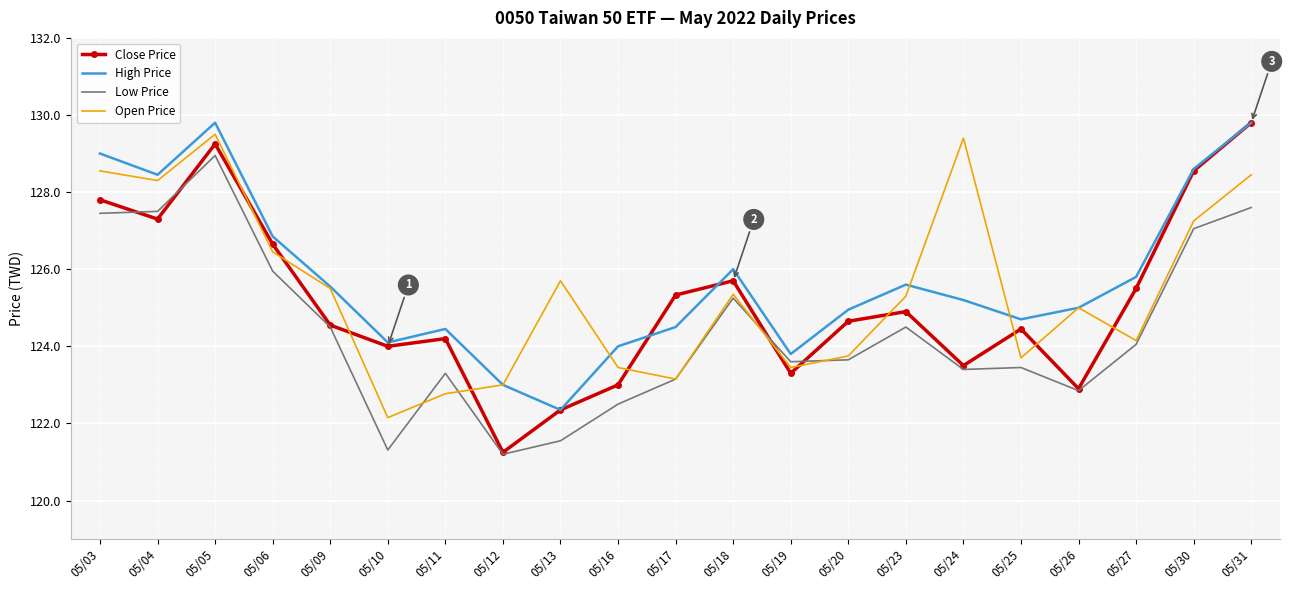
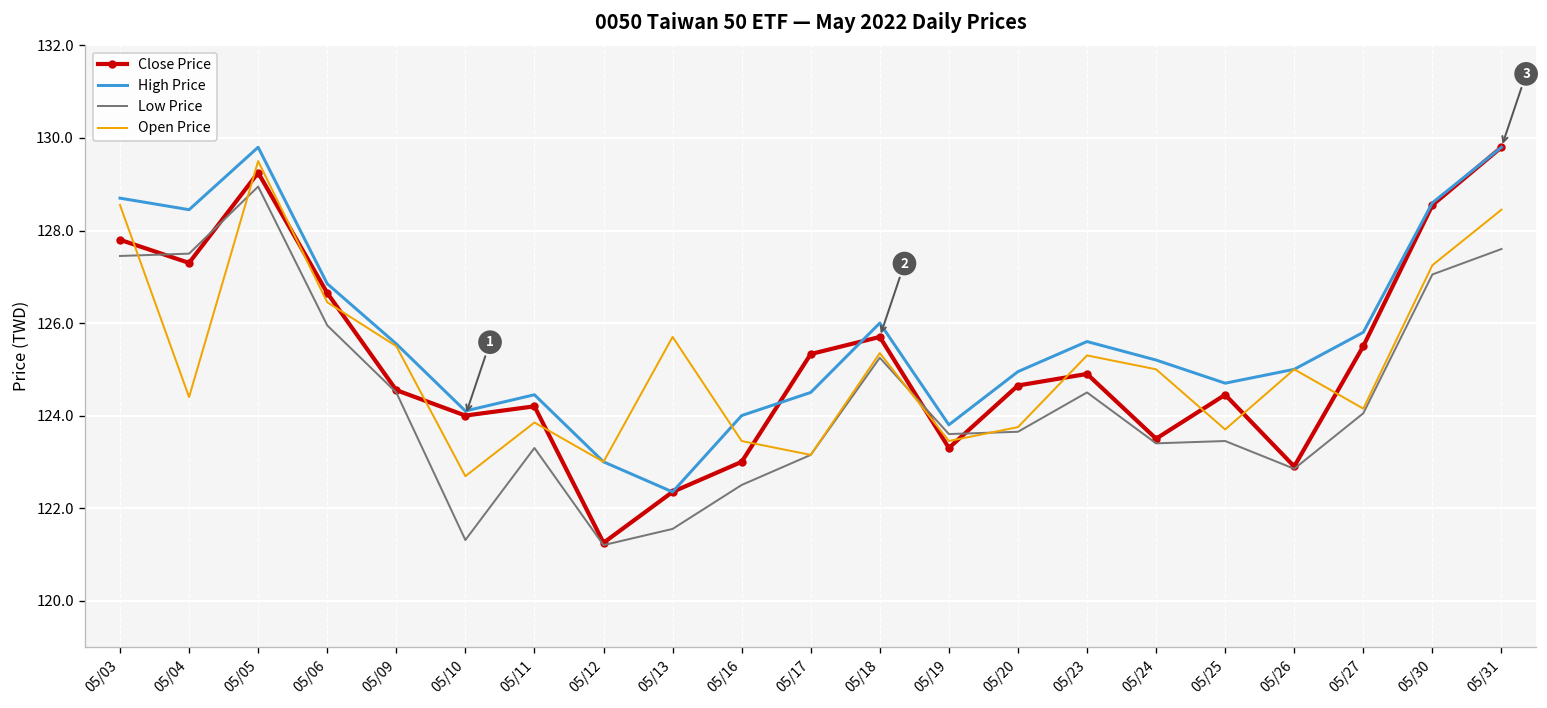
High Price, 05/03: 129.0 -> 128.7
Open Price, 05/04: 128.3 -> 124.4
Open Price, 05/10: 122.2 -> 122.7
Open Price, 05/11: 122.8 -> 123.9
Open Price, 05/24: 129.4 -> 125.0
